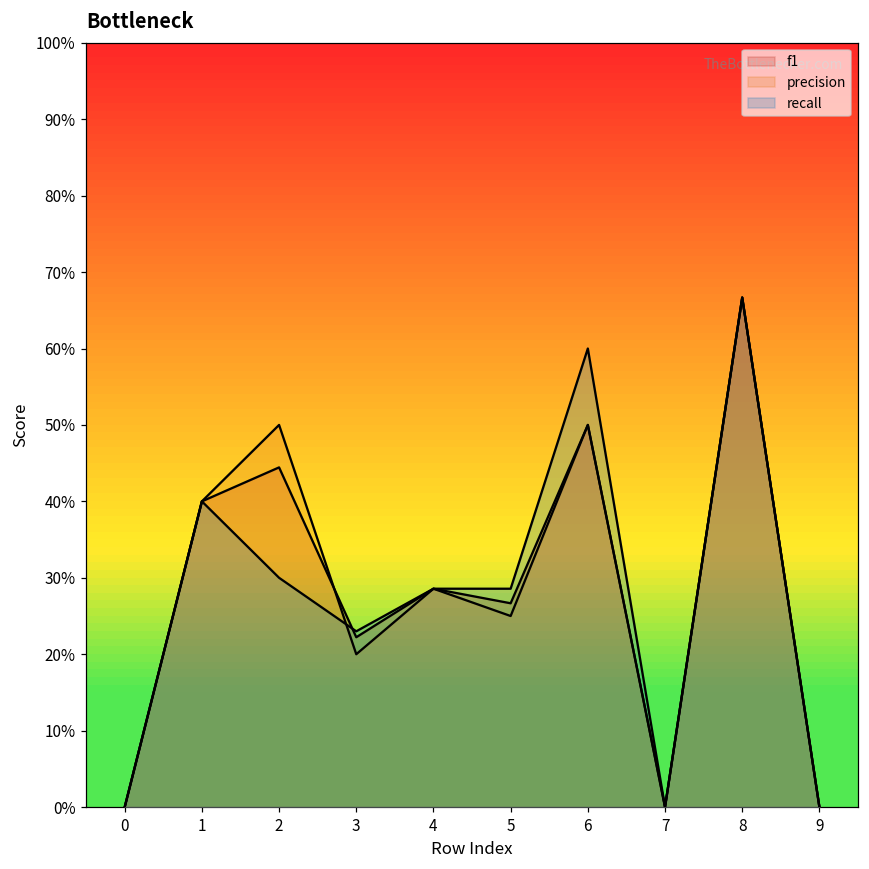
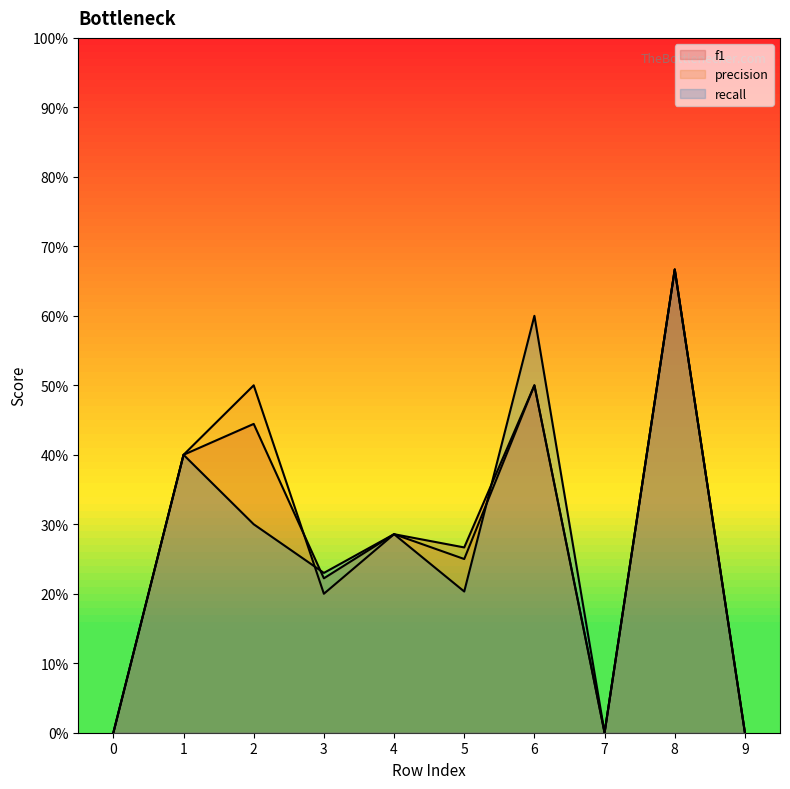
recall, 5: 29% -> 20%
